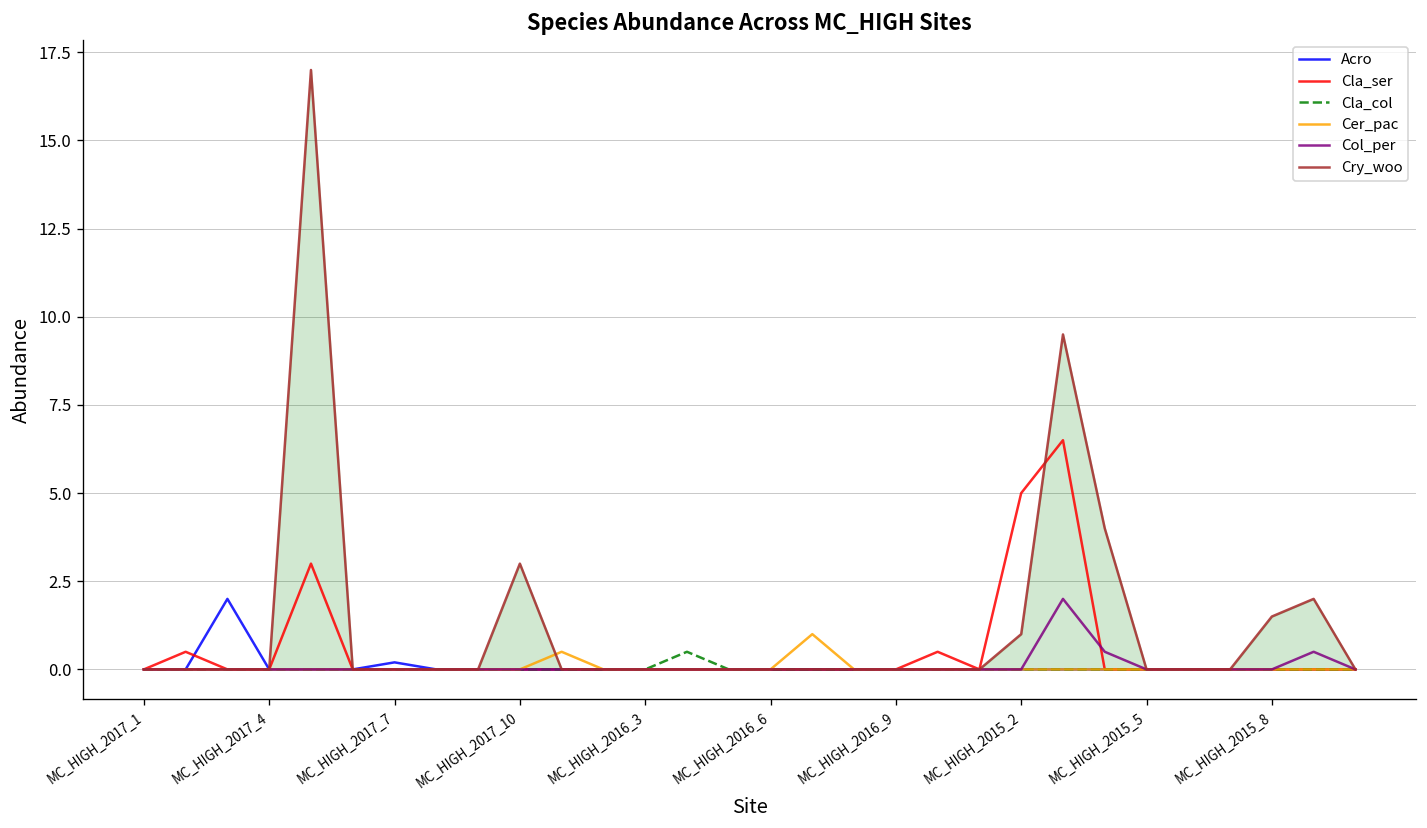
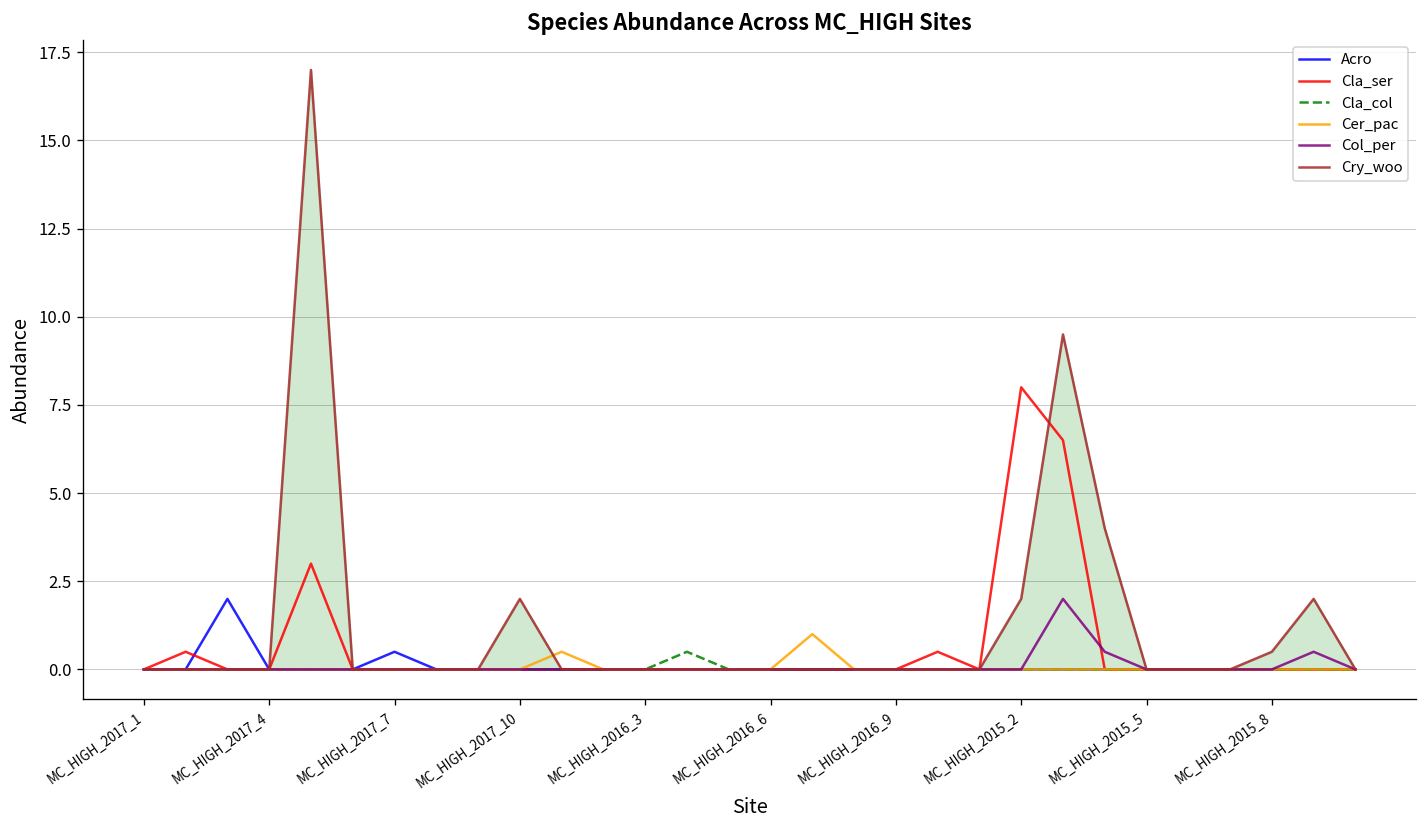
Acro, MC_HIGH_2017_7: 0.2 -> 0.5
Cry_woo, MC_HIGH_2017_10: 3 -> 2
Cla_ser, MC_HIGH_2015_2: 5 -> 8
Cry_woo, MC_HIGH_2015_2: 1 -> 2
Cry_woo, MC_HIGH_2015_8: 1.5 -> 0.5
